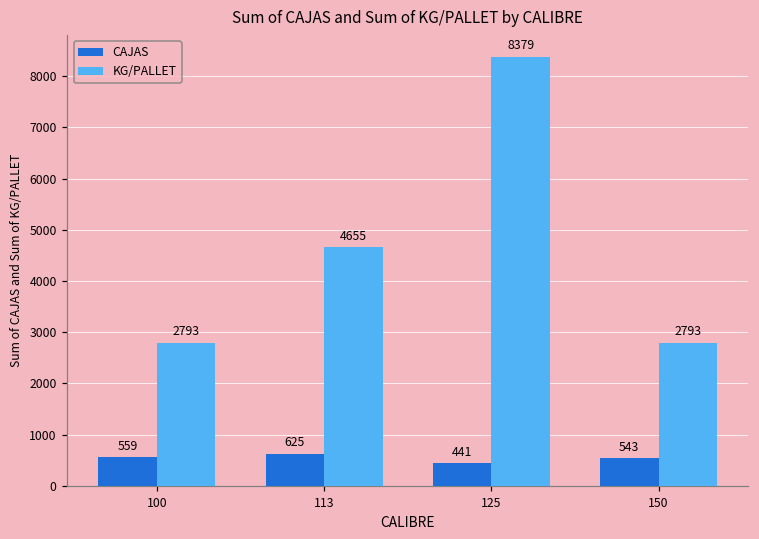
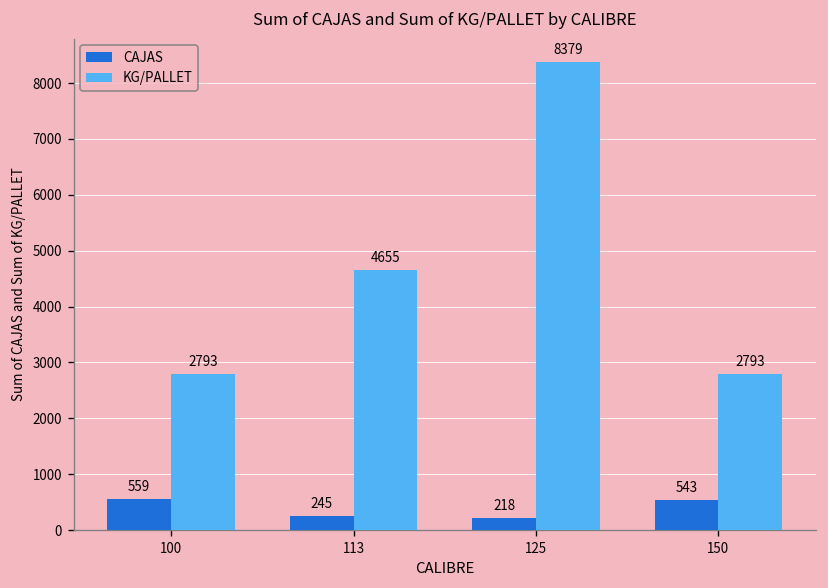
CAJAS, 113: 625 -> 245
CAJAS, 125: 441 -> 218
